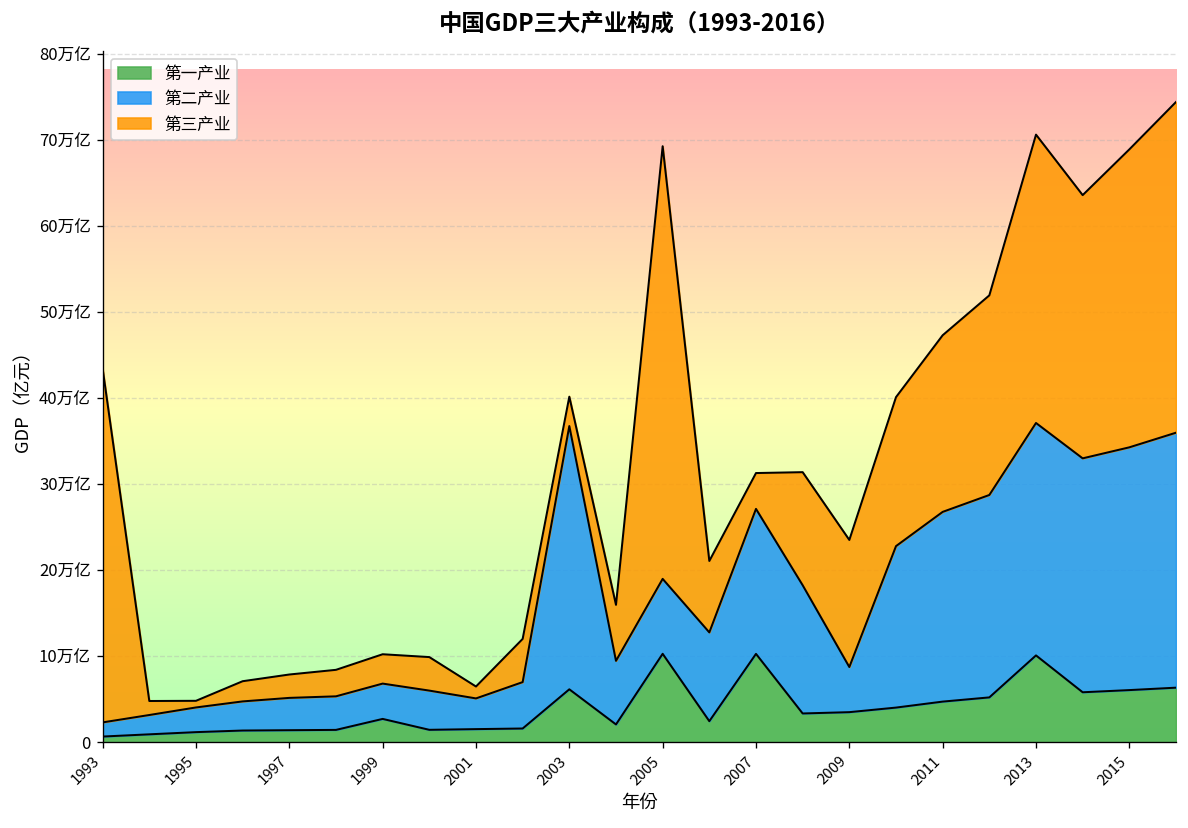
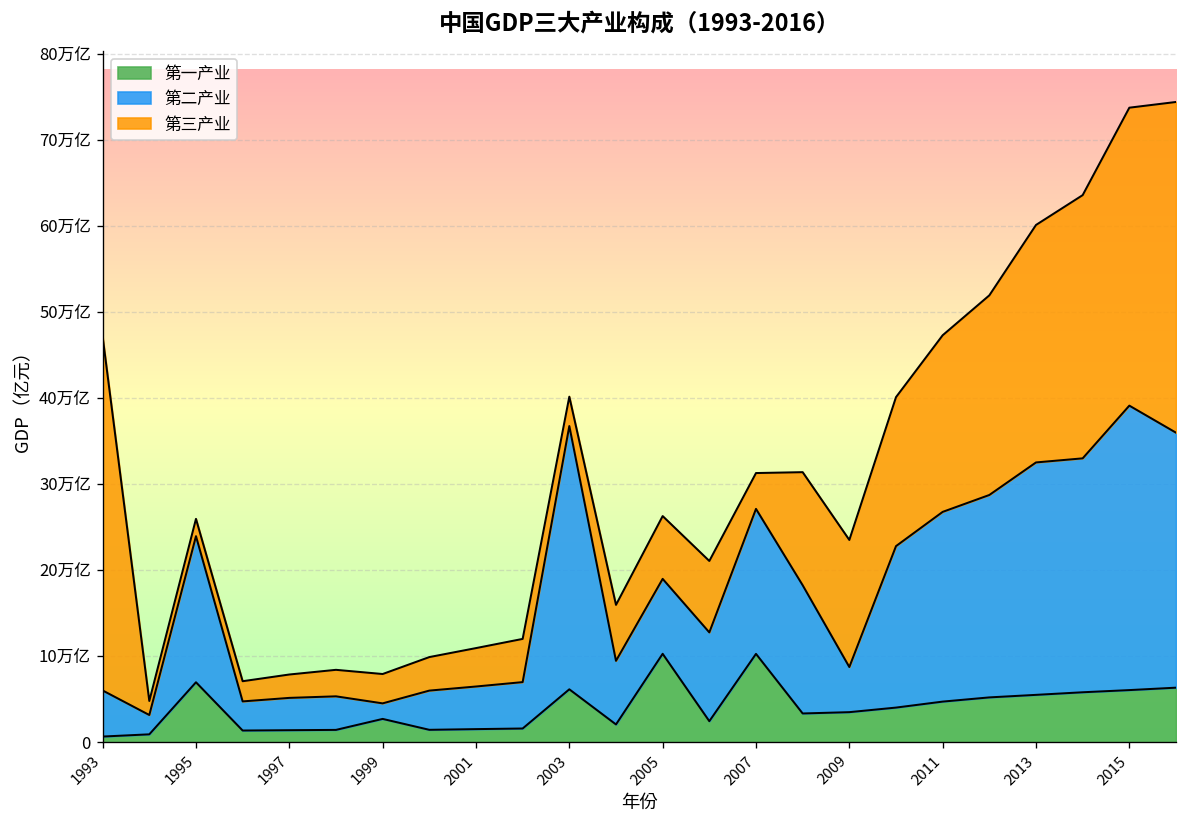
第二产业, 1993: 2万亿 -> 5万亿
第一产业, 1995: 1万亿 -> 7万亿
第二产业, 1995: 3万亿 -> 17万亿
第三产业, 1995: 1万亿 -> 2万亿
第二产业, 1999: 4万亿 -> 2万亿
第二产业, 2001: 4万亿 -> 5万亿
第三产业, 2001: 1万亿 -> 4万亿
第三产业, 2005: 50万亿 -> 7万亿
第一产业, 2013: 10万亿 -> 6万亿
第三产业, 2013: 34万亿 -> 28万亿
第二产业, 2015: 28万亿 -> 33万亿
